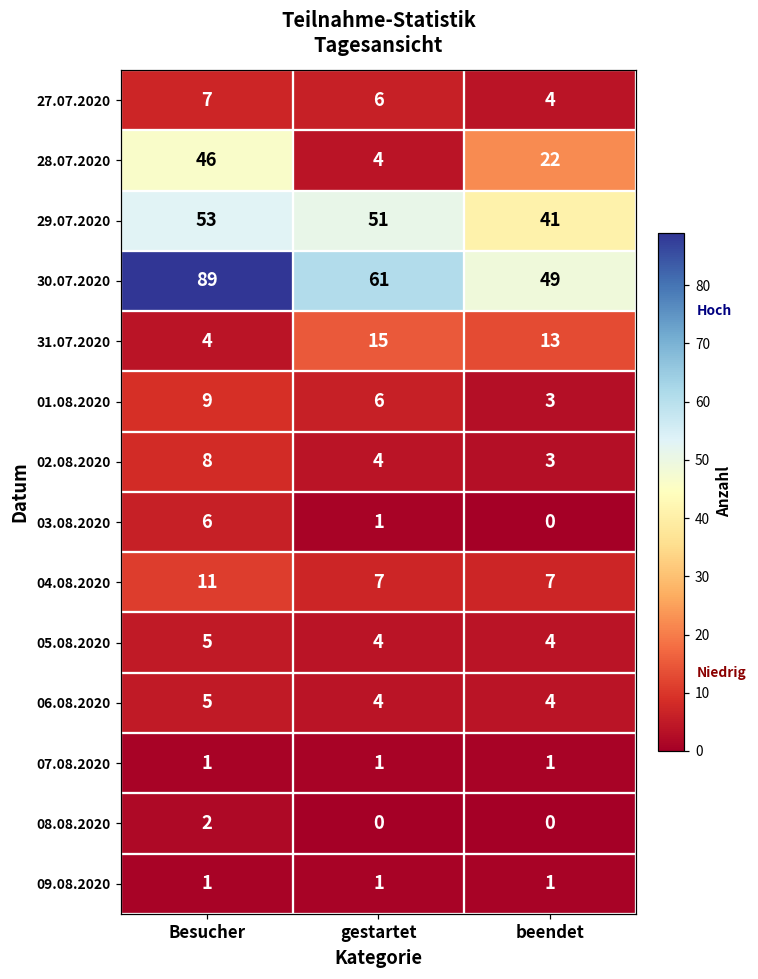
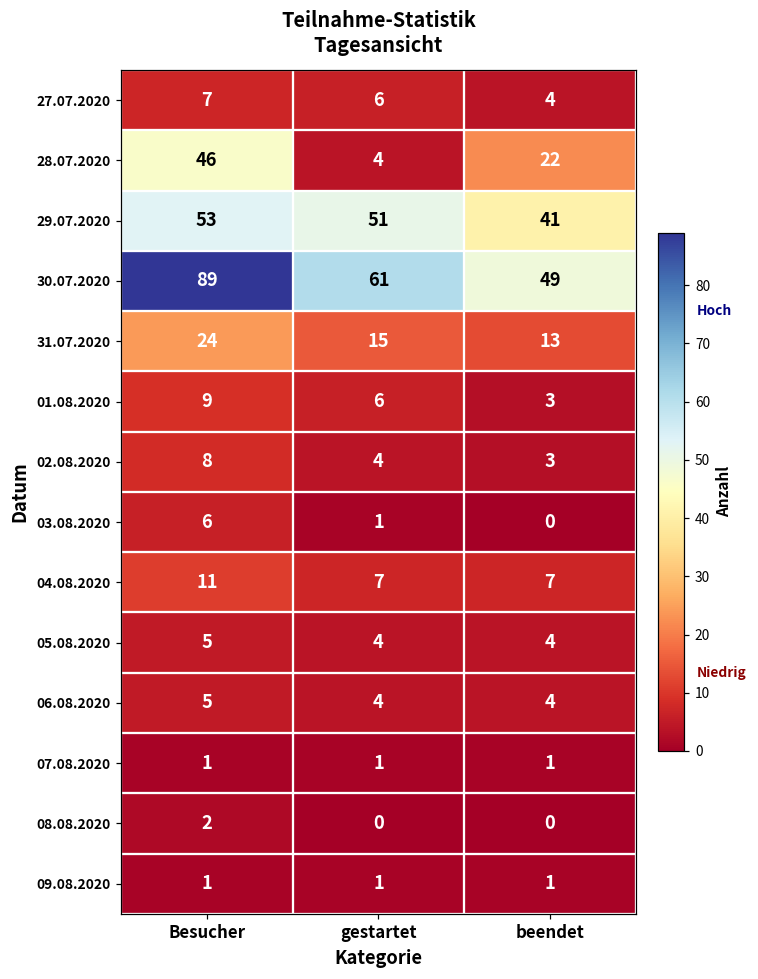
31.07.2020, Besucher: 4 -> 24
